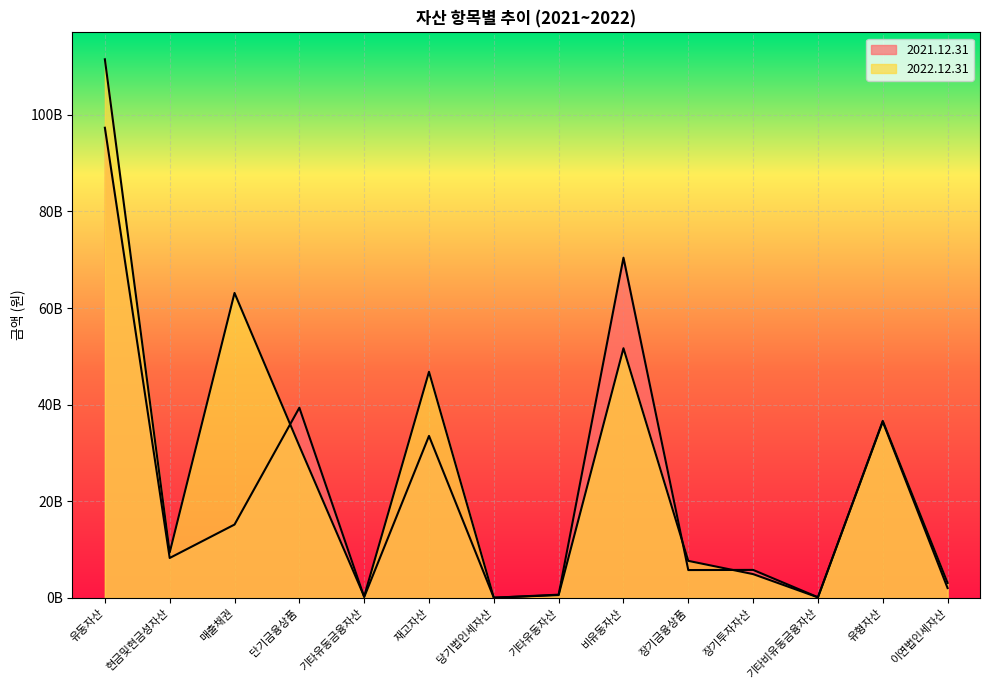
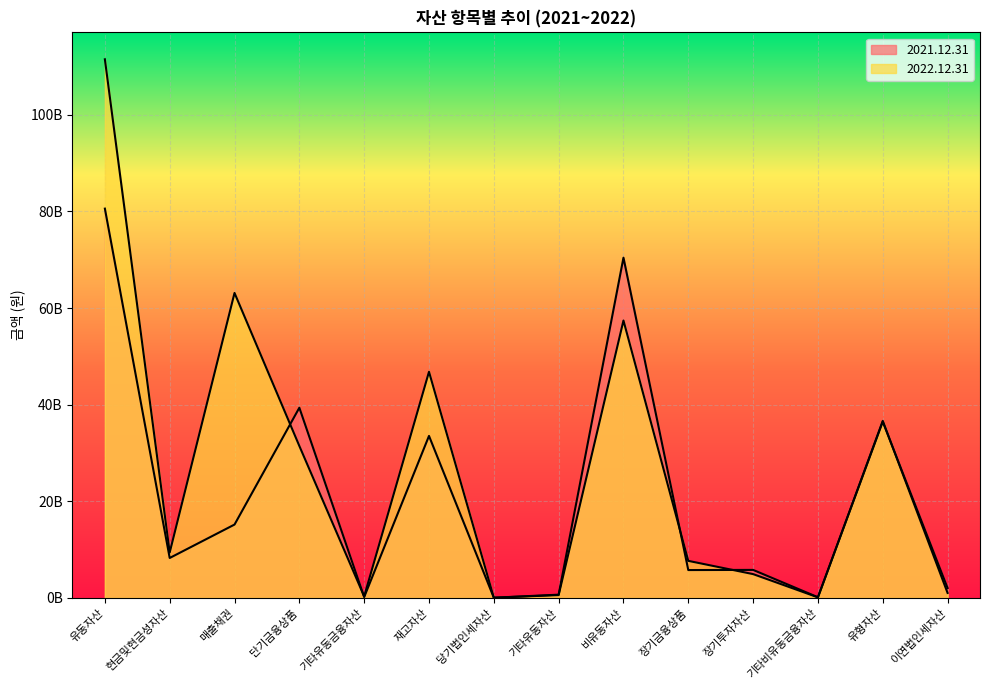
2021.12.31, 유동자산: 97000000000 -> 81000000000
2022.12.31, 비유동자산: 52000000000 -> 57000000000
2022.12.31, 이연법인세자산: 3000000000 -> 1000000000
